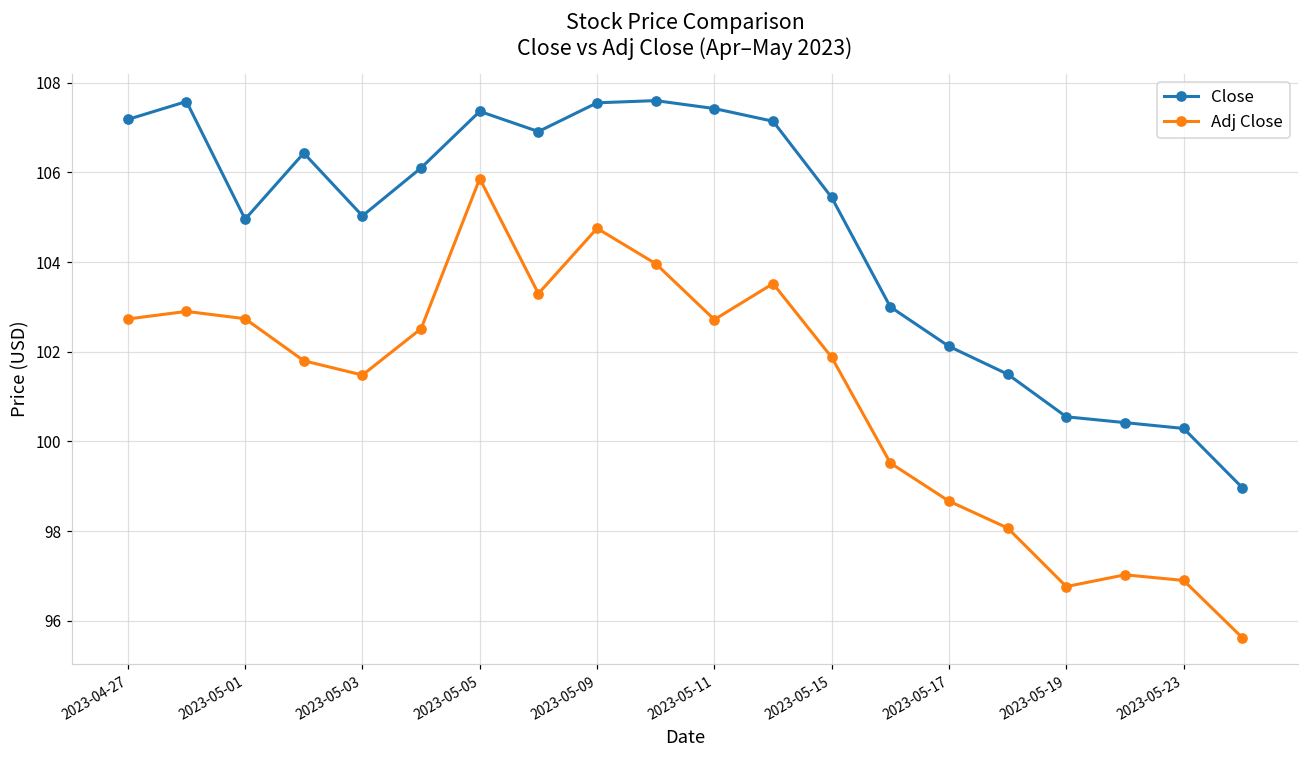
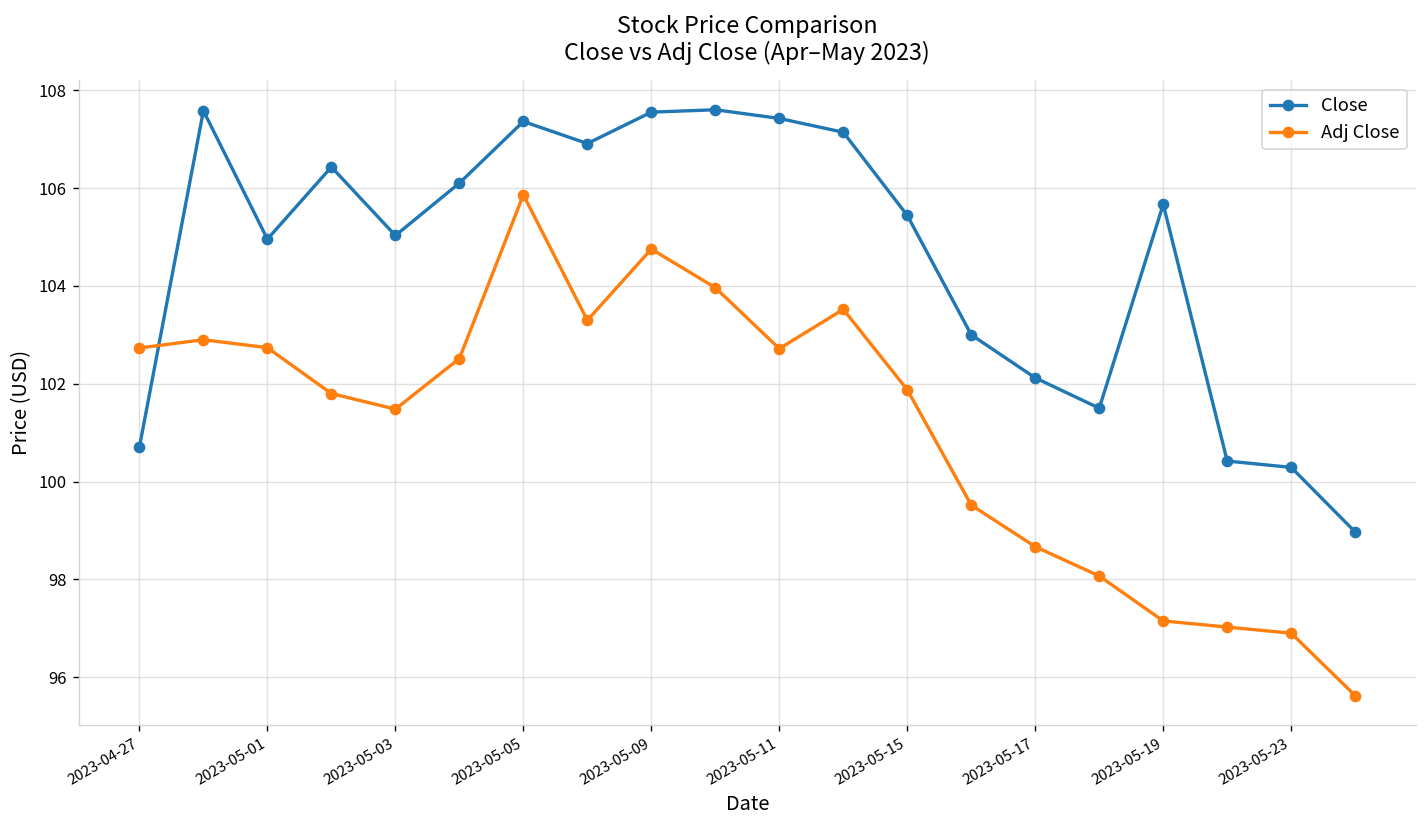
Close, 2023-04-27: 107.2 -> 100.7
Close, 2023-05-19: 100.6 -> 105.7
Adj Close, 2023-05-19: 96.8 -> 97.2
